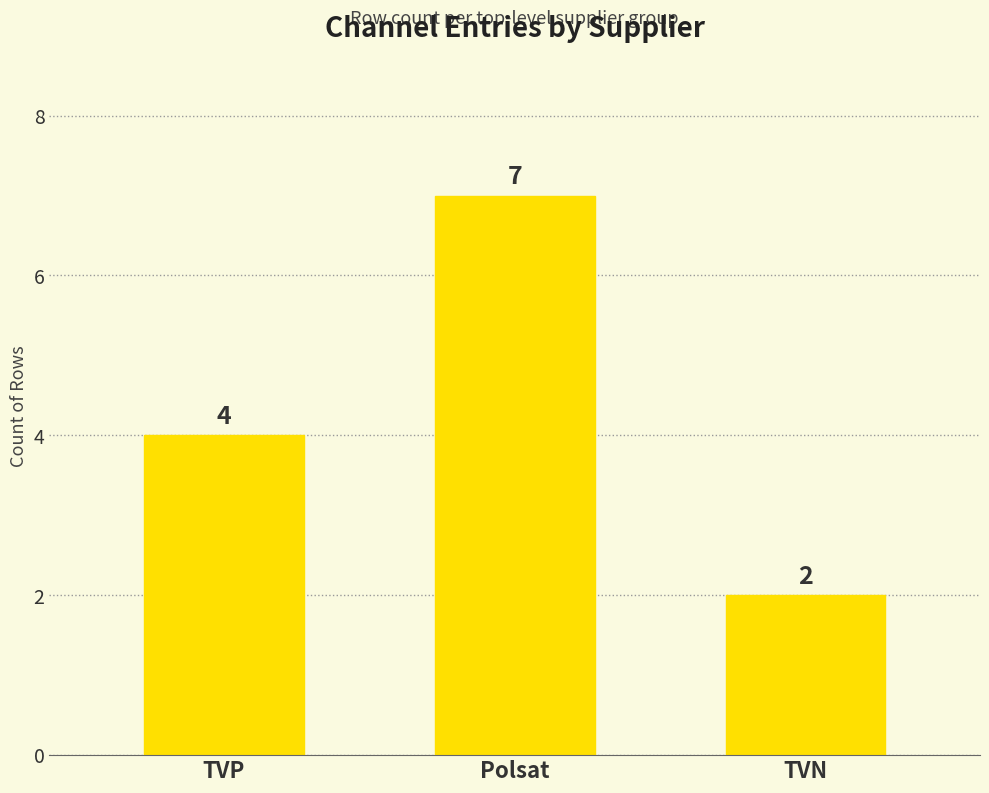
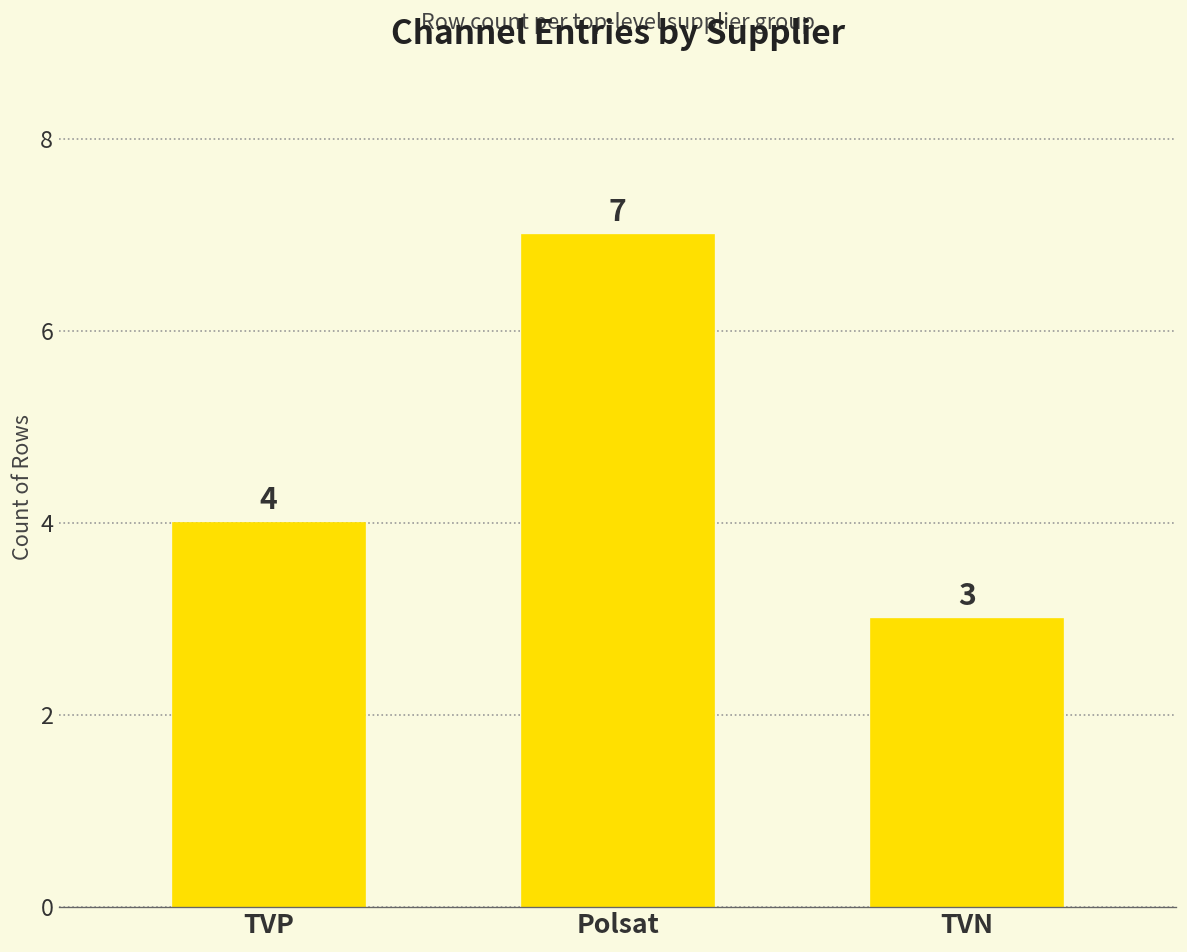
TVN: 2 -> 3
